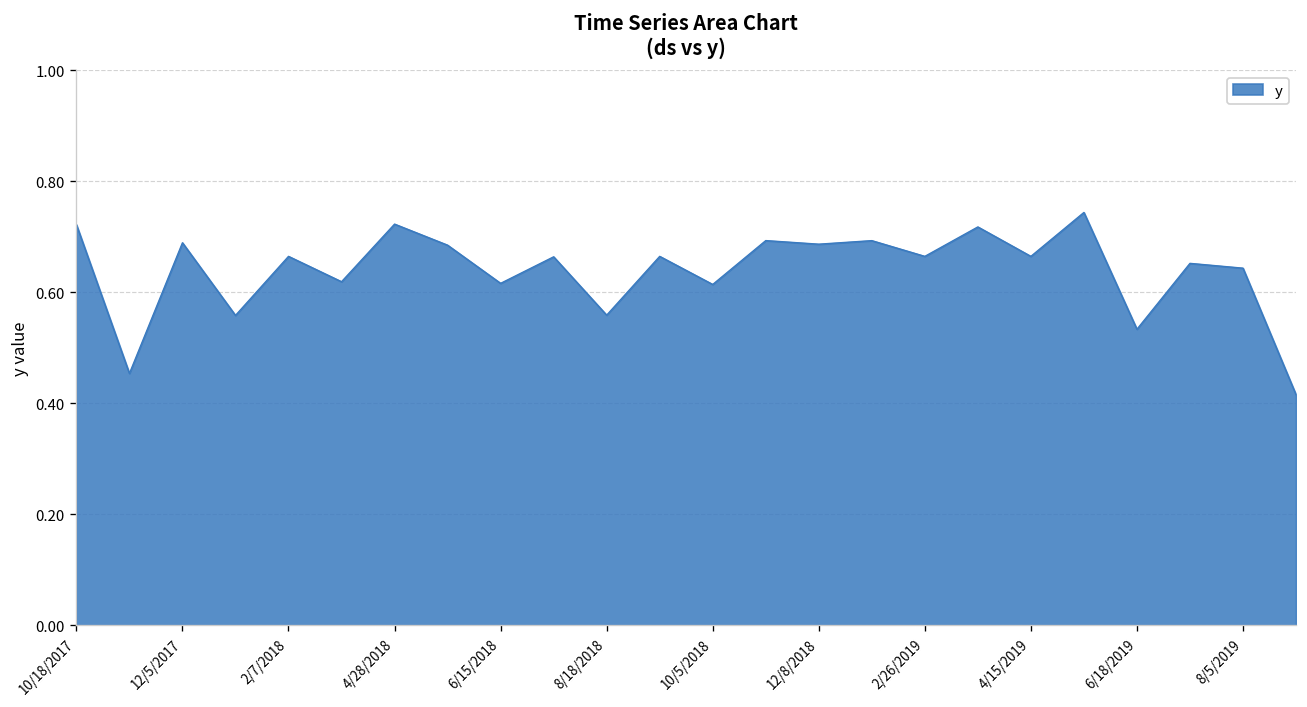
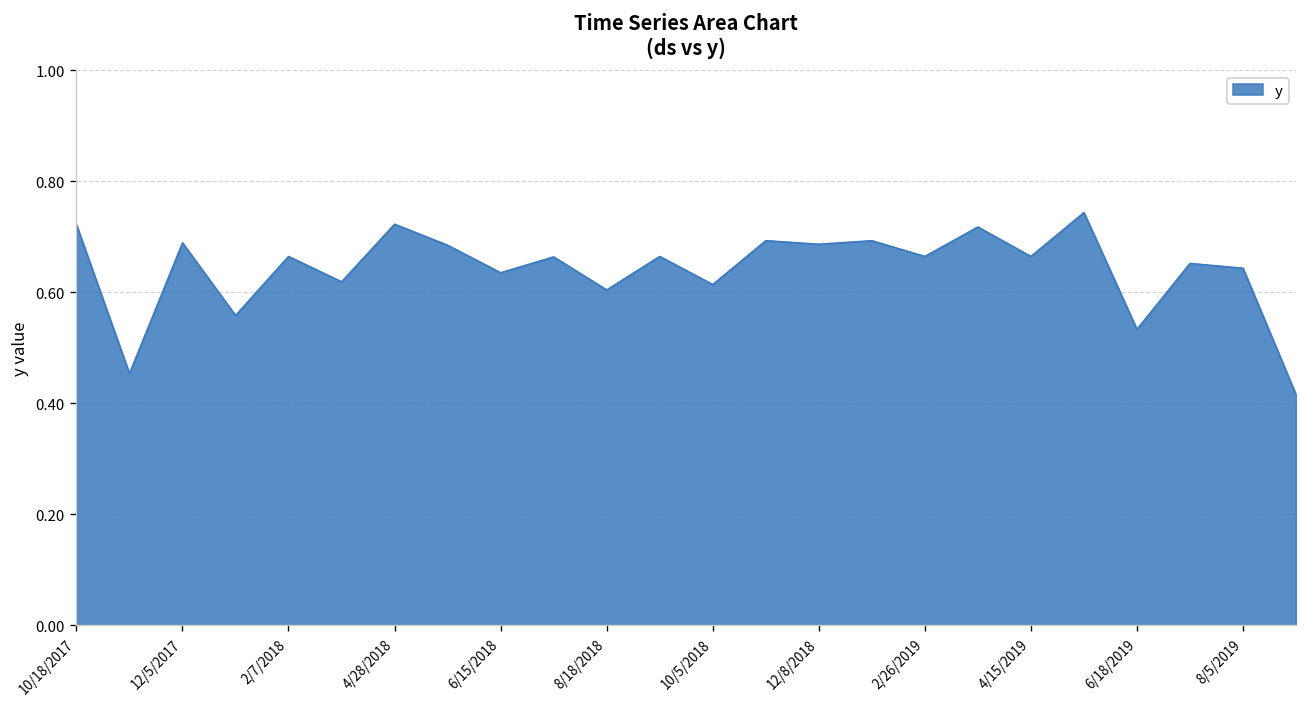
6/15/2018: 0.62 -> 0.64
8/18/2018: 0.56 -> 0.60
